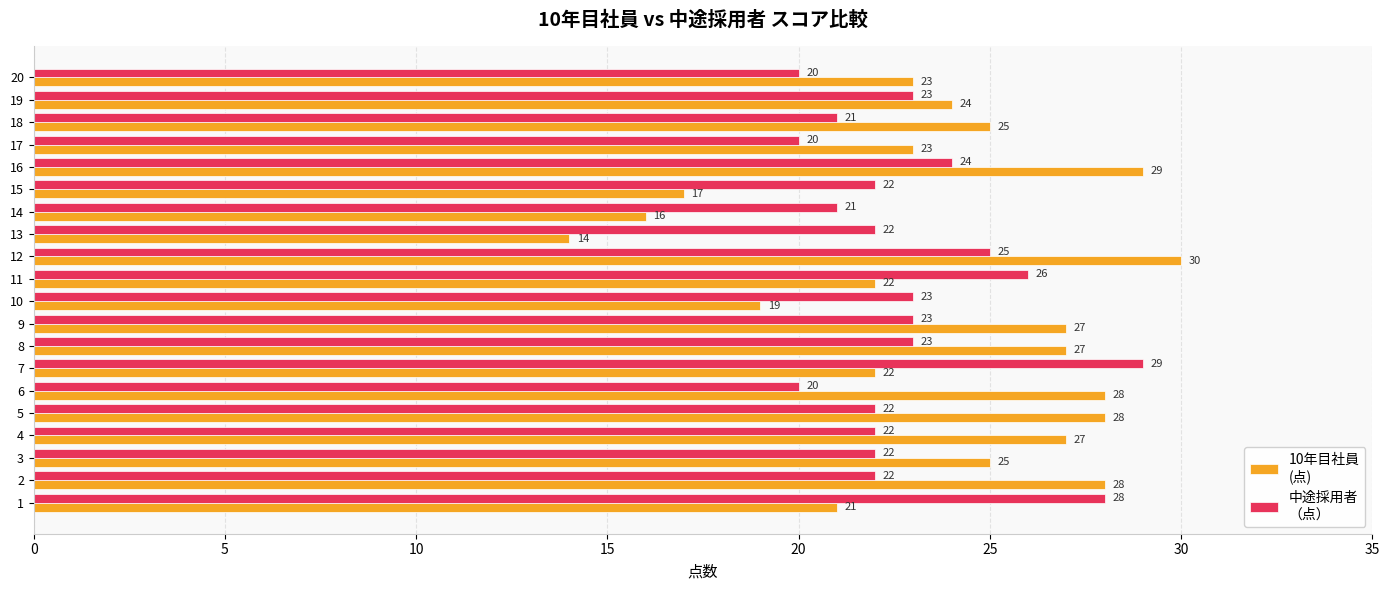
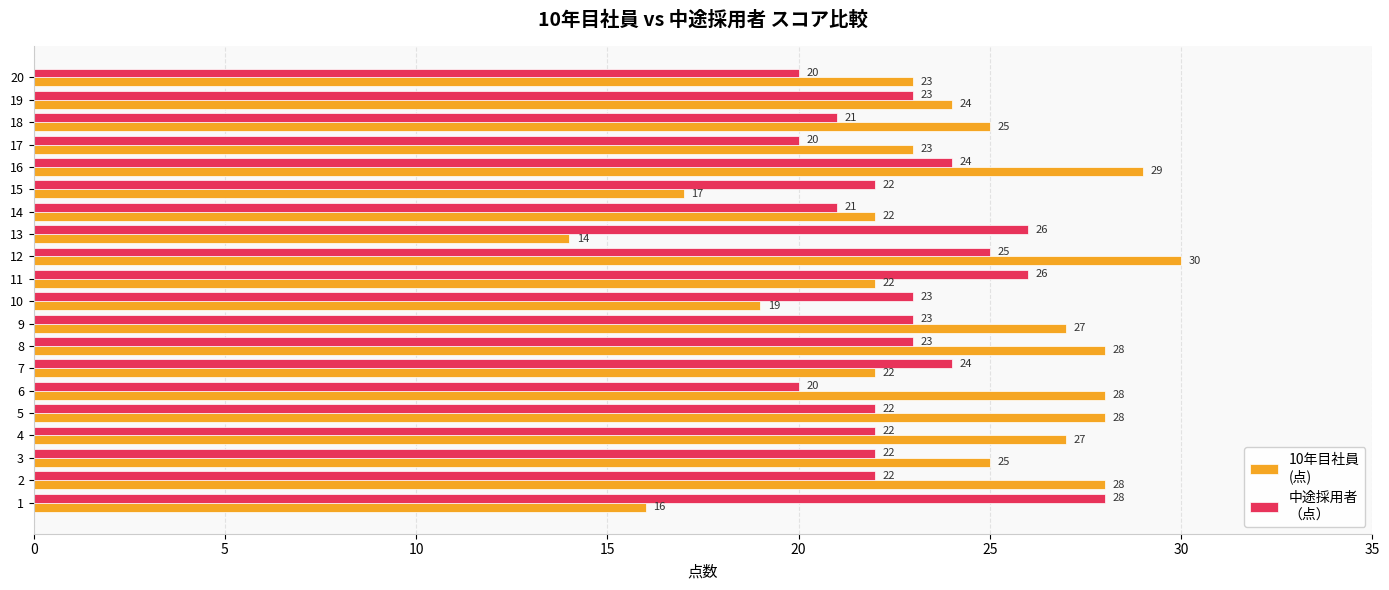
10年目社員 (点), 14: 16 -> 22
中途採用者 （点）, 13: 22 -> 26
10年目社員 (点), 8: 27 -> 28
中途採用者 （点）, 7: 29 -> 24
10年目社員 (点), 1: 21 -> 16
